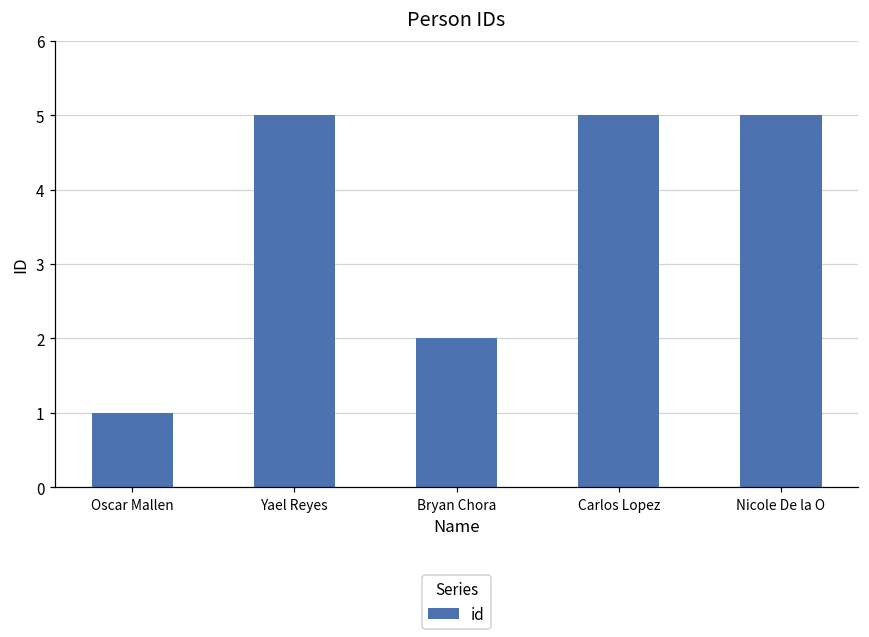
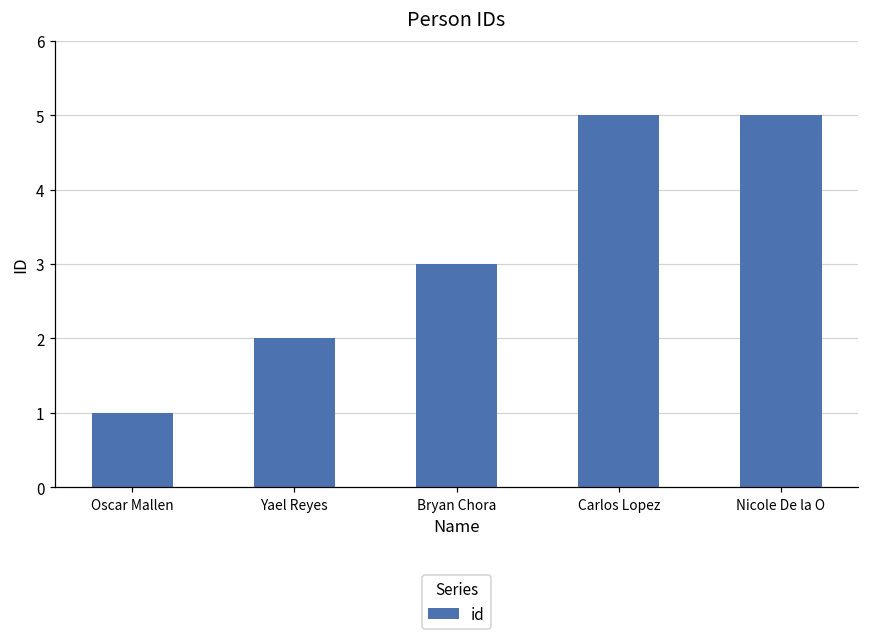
Yael Reyes: 5 -> 2
Bryan Chora: 2 -> 3
